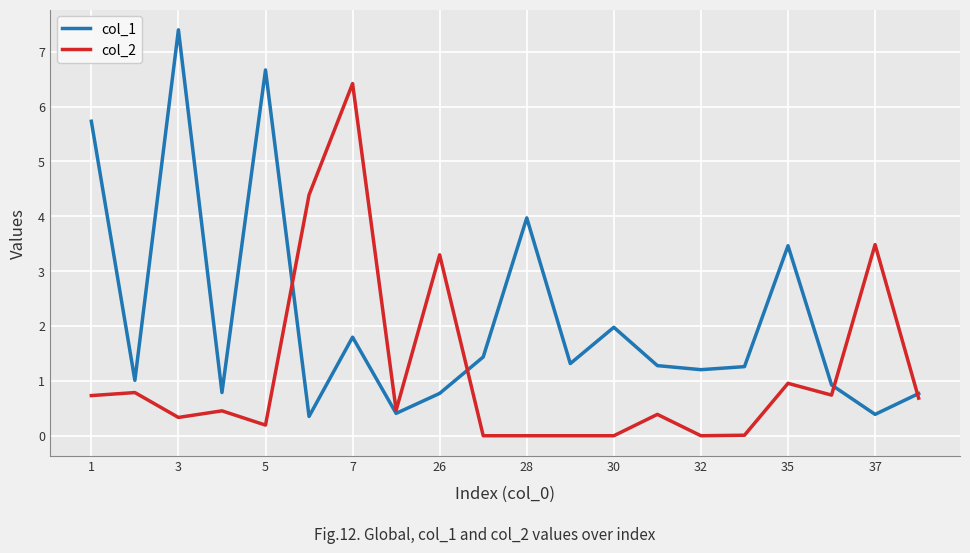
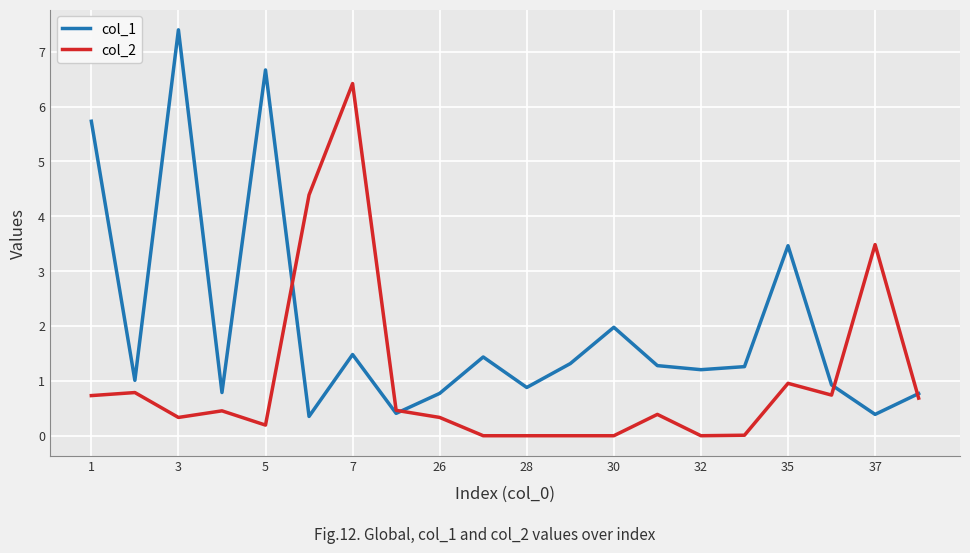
col_1, 7: 1.8 -> 1.5
col_2, 26: 3.3 -> 0.3
col_1, 28: 4.0 -> 0.9
